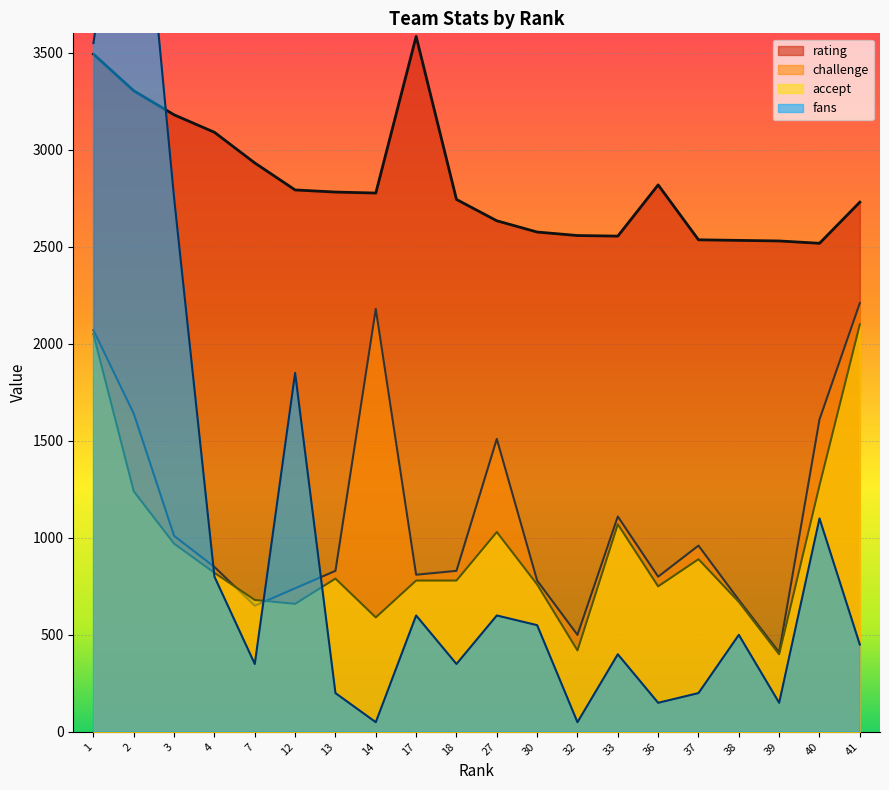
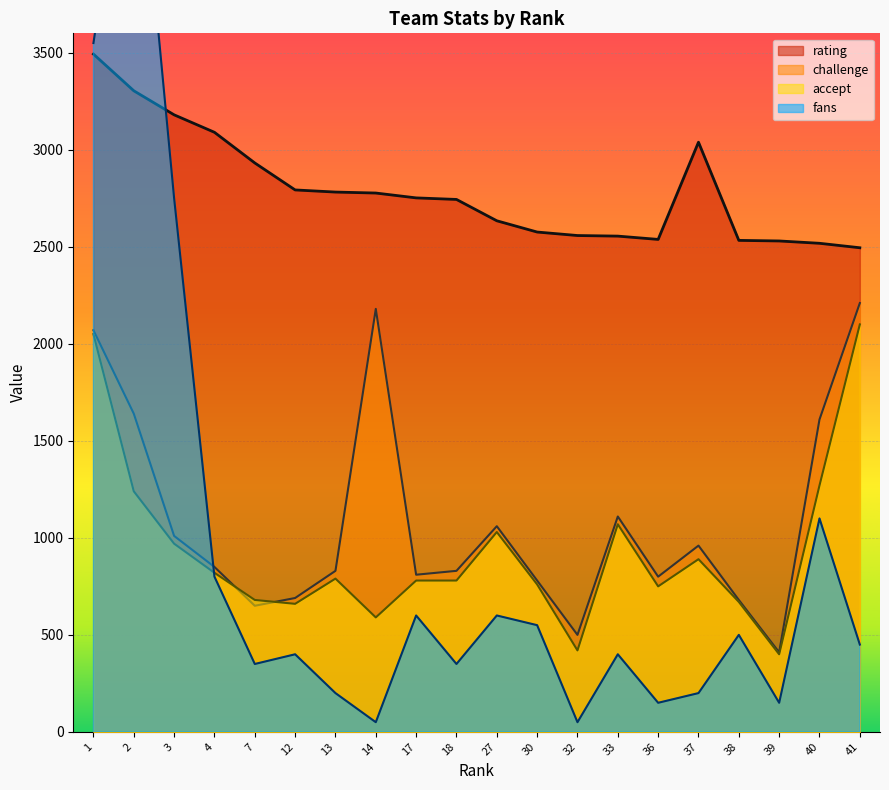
challenge, 12: 740 -> 690
fans, 12: 1850 -> 400
rating, 17: 3580 -> 2750
challenge, 27: 1510 -> 1060
rating, 36: 2820 -> 2540
rating, 37: 2540 -> 3040
rating, 41: 2730 -> 2500
